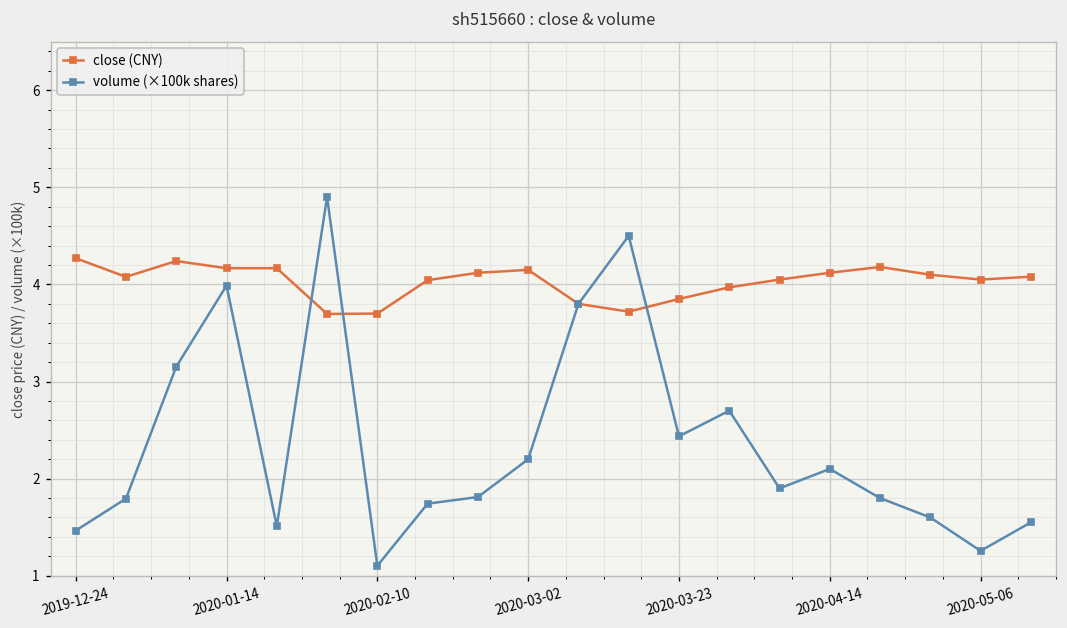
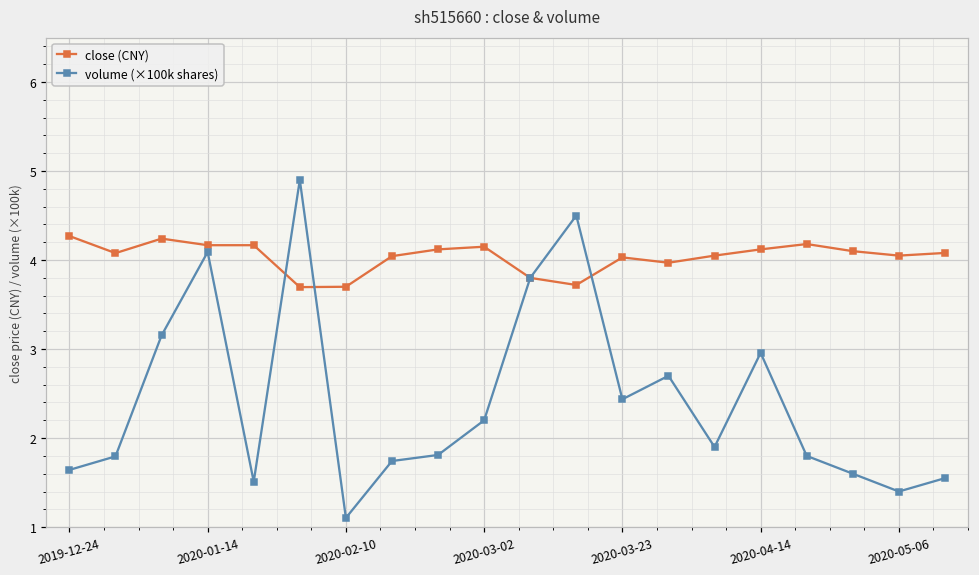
volume (×100k shares), 2019-12-24: 1.5 -> 1.6
volume (×100k shares), 2020-01-14: 4.0 -> 4.1
close (CNY), 2020-03-23: 3.9 -> 4.0
volume (×100k shares), 2020-04-14: 2.1 -> 3.0
volume (×100k shares), 2020-05-06: 1.3 -> 1.4
